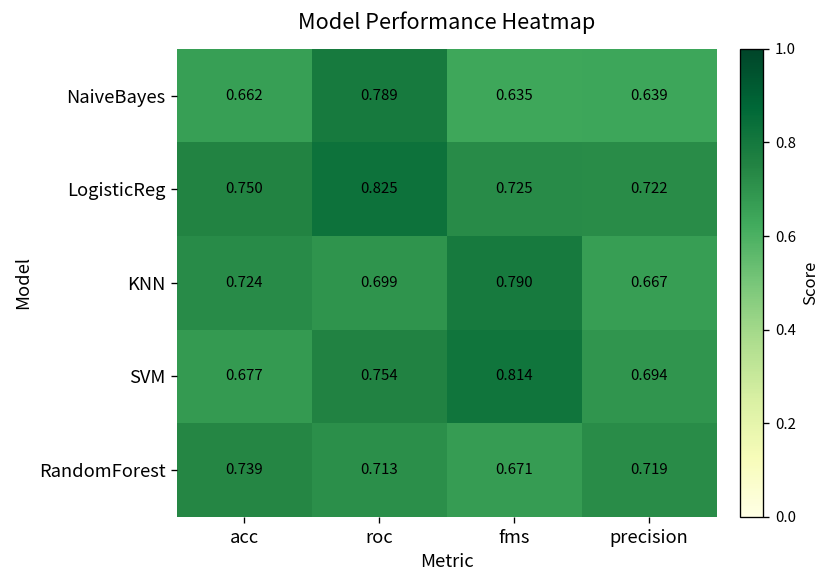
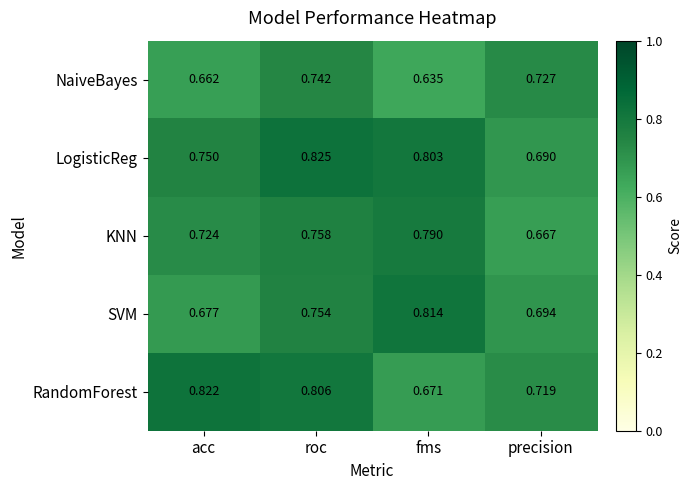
NaiveBayes, roc: 0.789 -> 0.742
NaiveBayes, precision: 0.639 -> 0.727
LogisticReg, fms: 0.725 -> 0.803
LogisticReg, precision: 0.722 -> 0.690
KNN, roc: 0.699 -> 0.758
RandomForest, acc: 0.739 -> 0.822
RandomForest, roc: 0.713 -> 0.806
